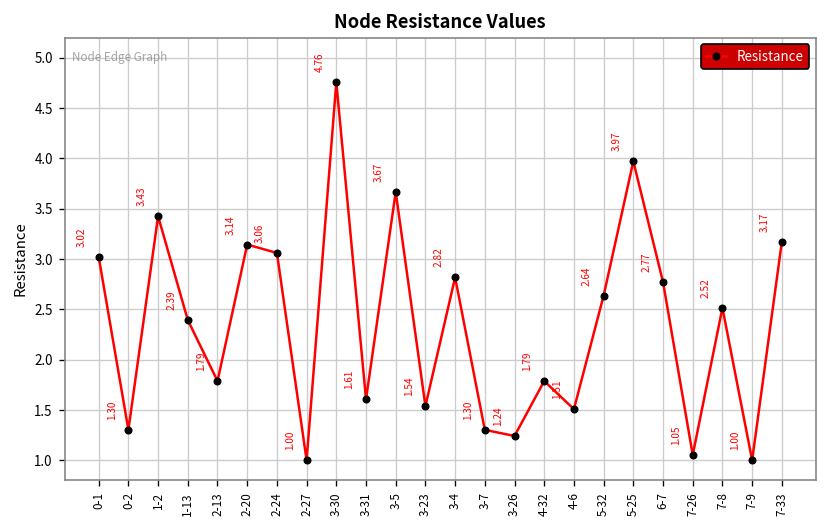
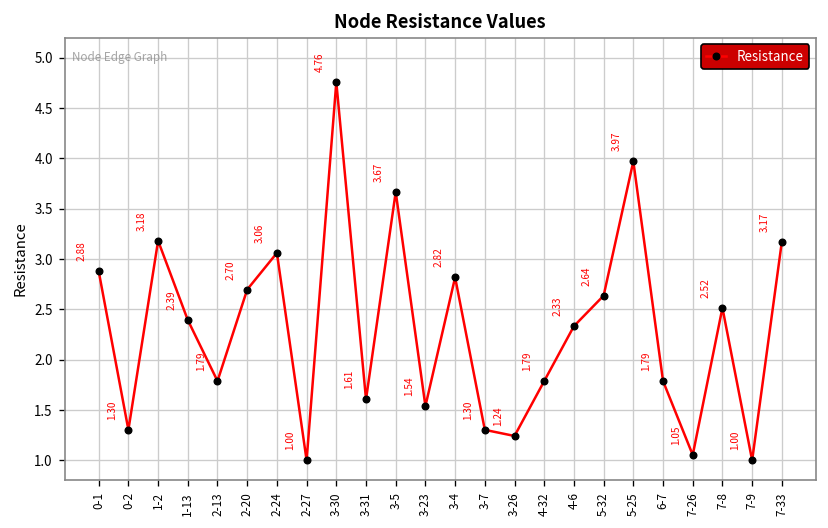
0-1: 3.02 -> 2.88
1-2: 3.43 -> 3.18
2-20: 3.14 -> 2.70
4-6: 1.51 -> 2.33
6-7: 2.77 -> 1.79
